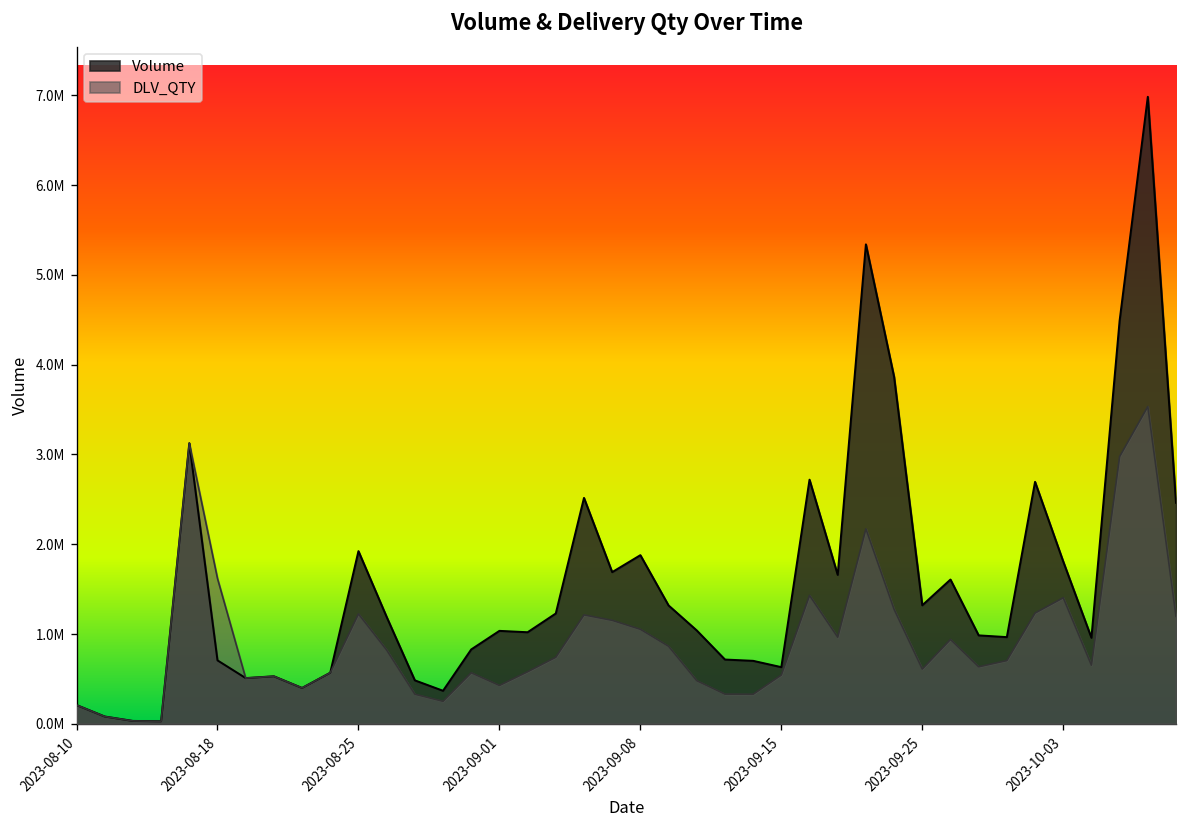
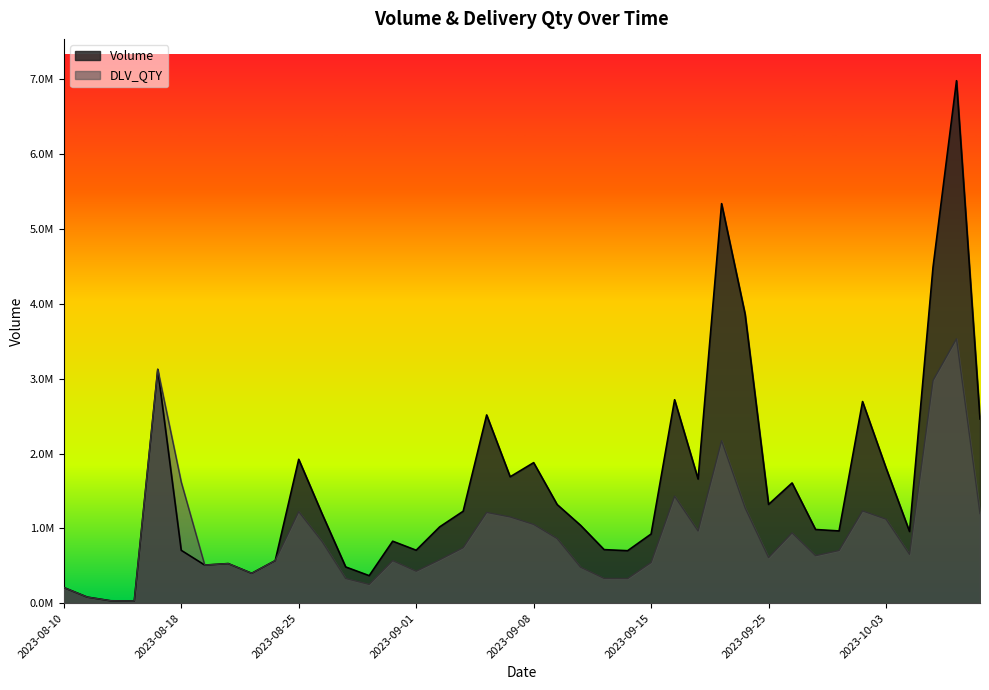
Volume, 2023-09-01: 1000000 -> 700000
Volume, 2023-09-15: 600000 -> 900000
DLV_QTY, 2023-10-03: 1400000 -> 1100000
